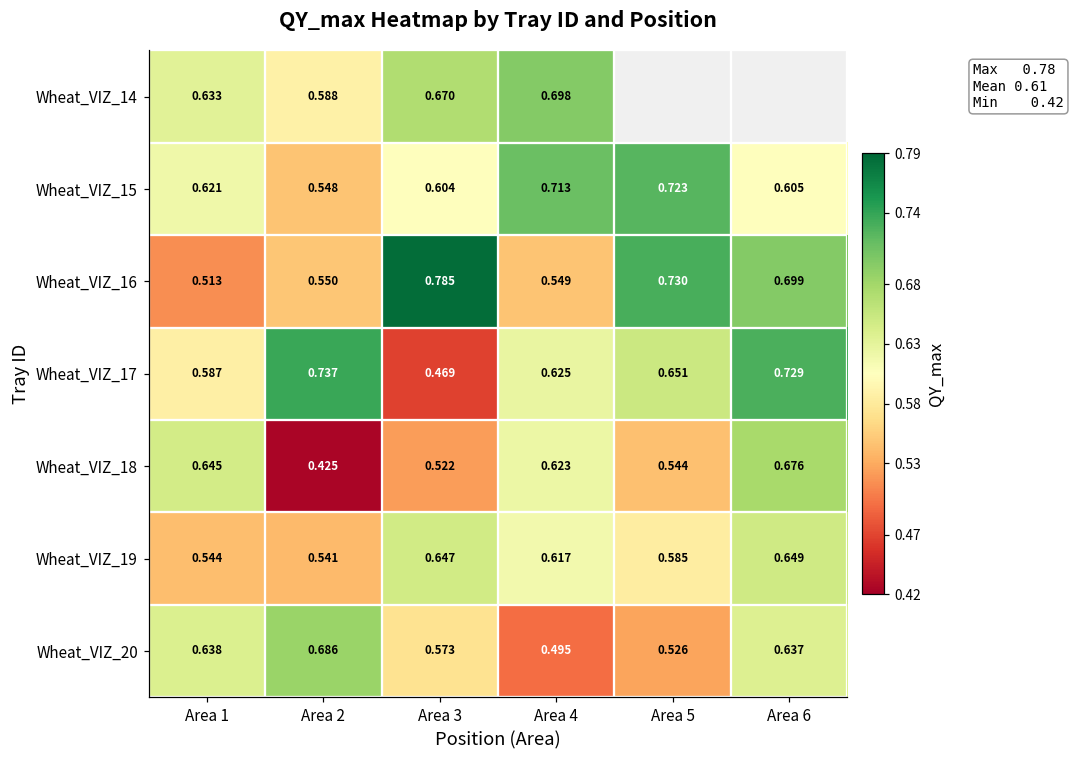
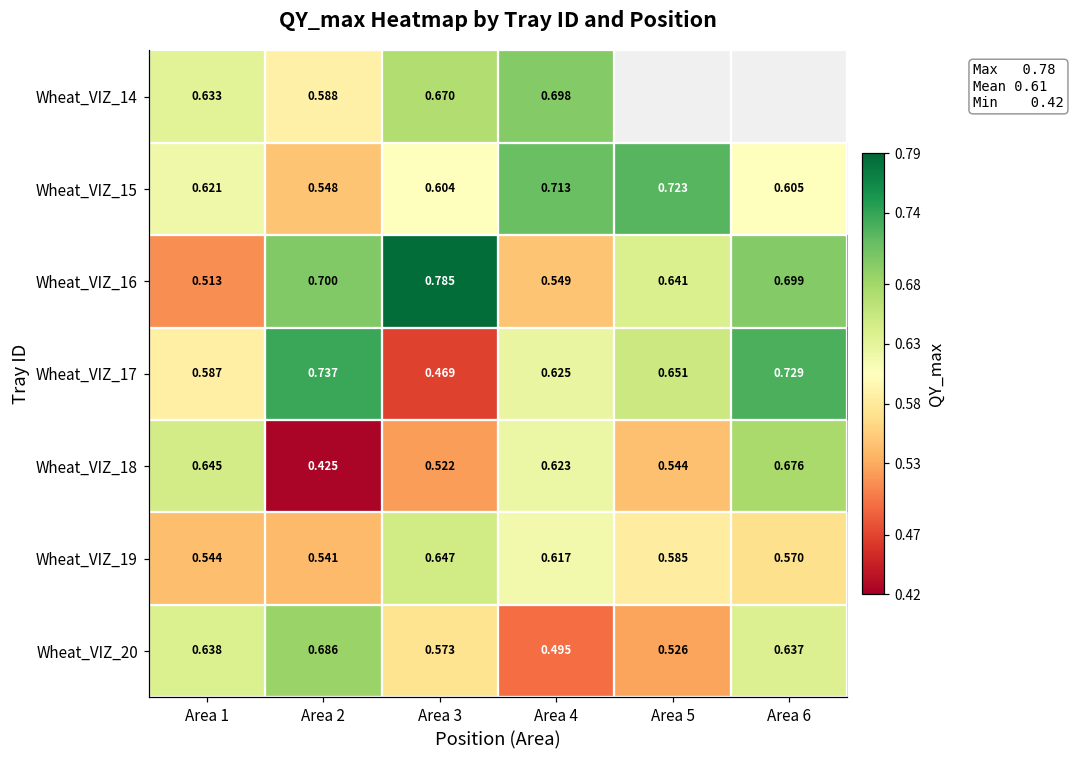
Wheat_VIZ_16, Area 2: 0.550 -> 0.700
Wheat_VIZ_16, Area 5: 0.730 -> 0.641
Wheat_VIZ_19, Area 6: 0.649 -> 0.570
